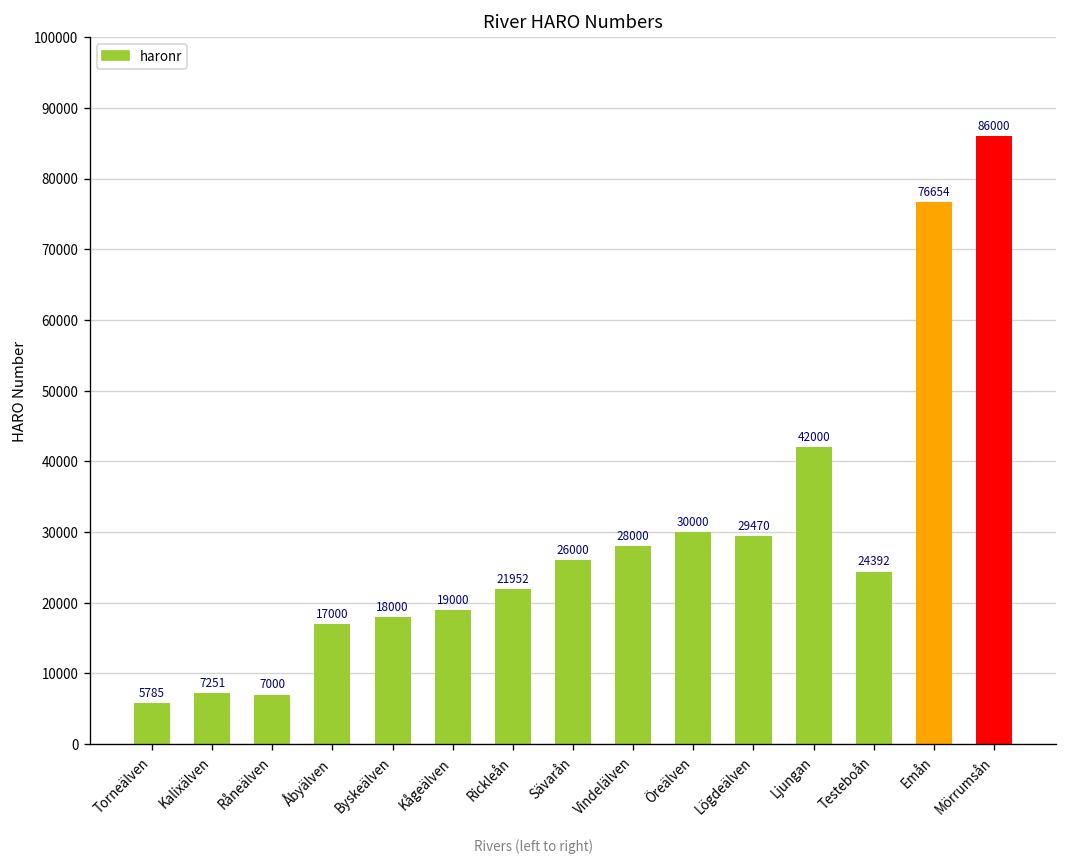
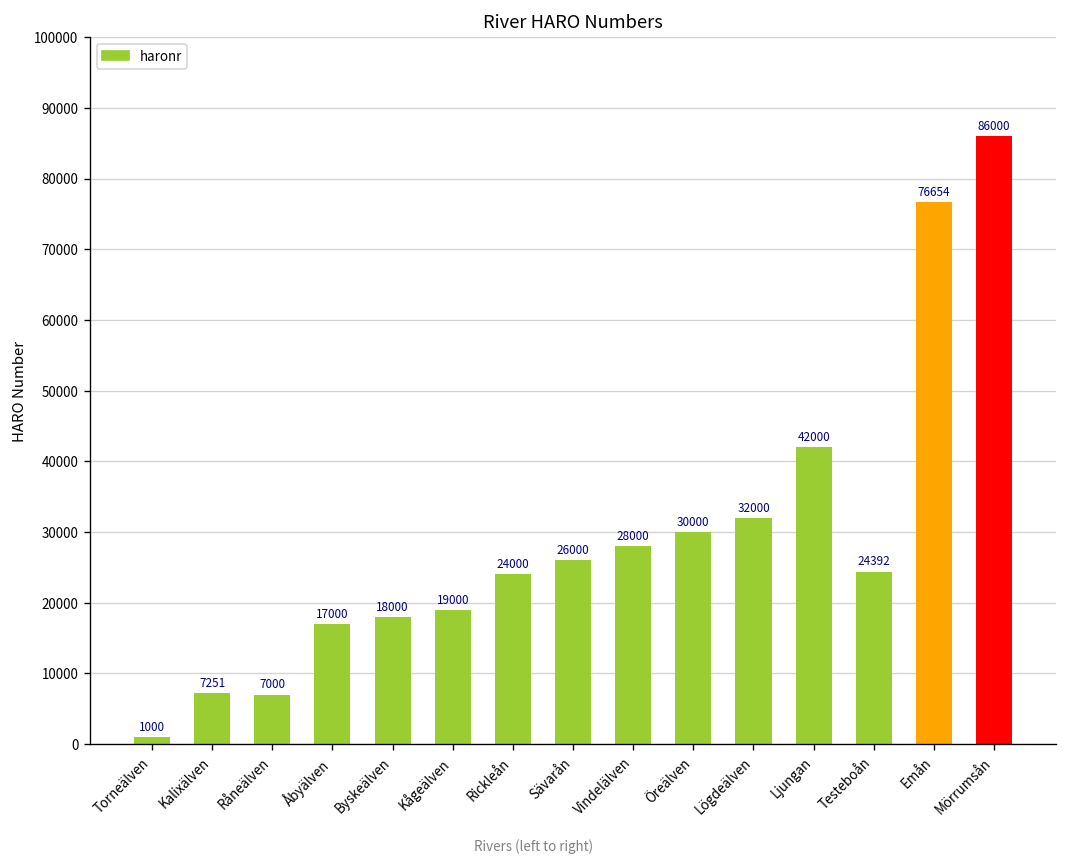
Torneälven: 5785 -> 1000
Rickleån: 21952 -> 24000
Lögdeälven: 29470 -> 32000
